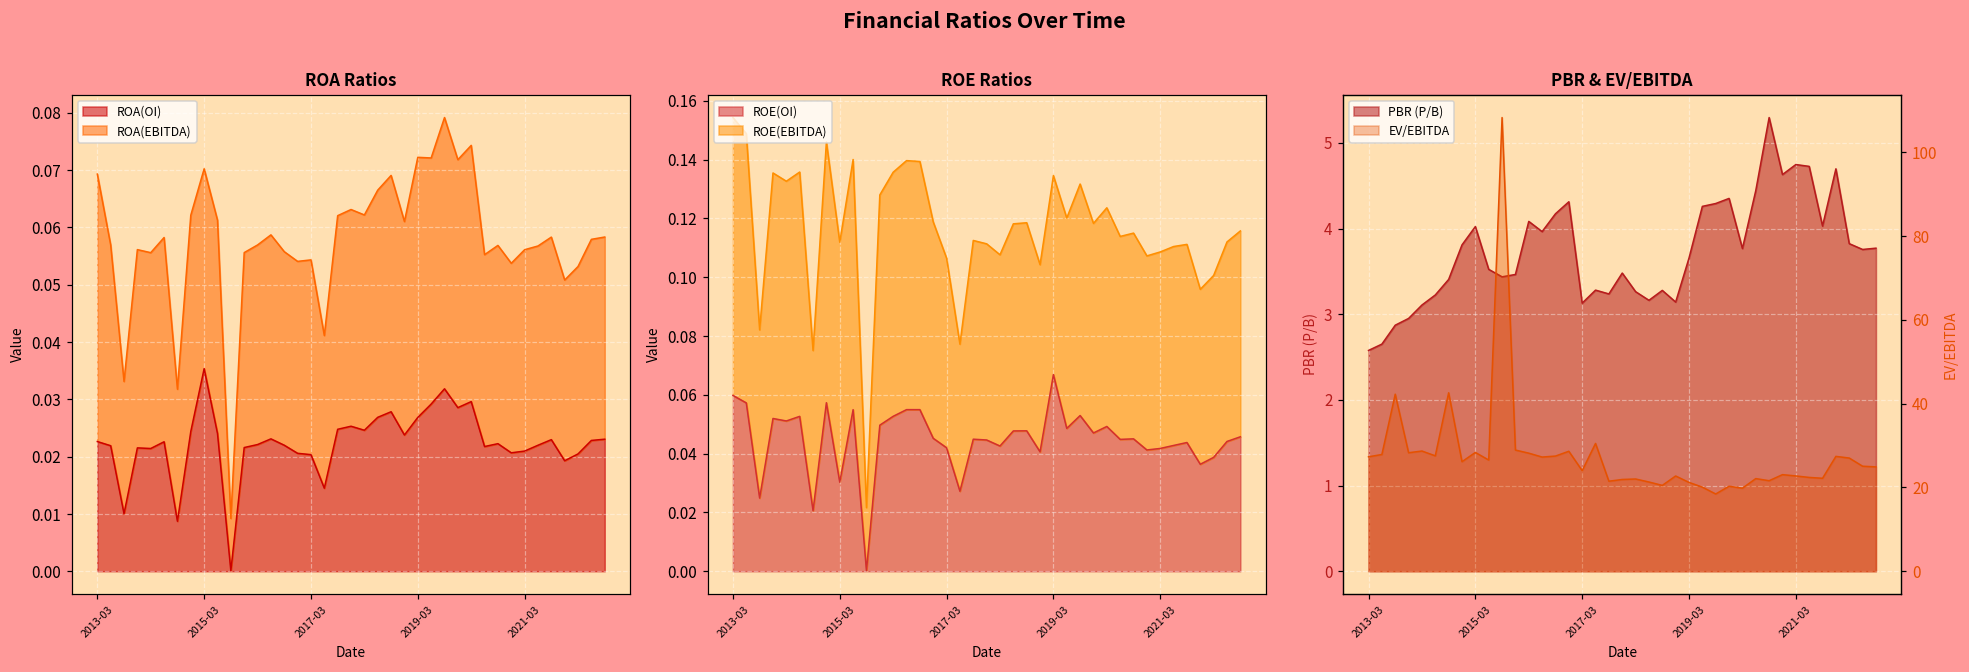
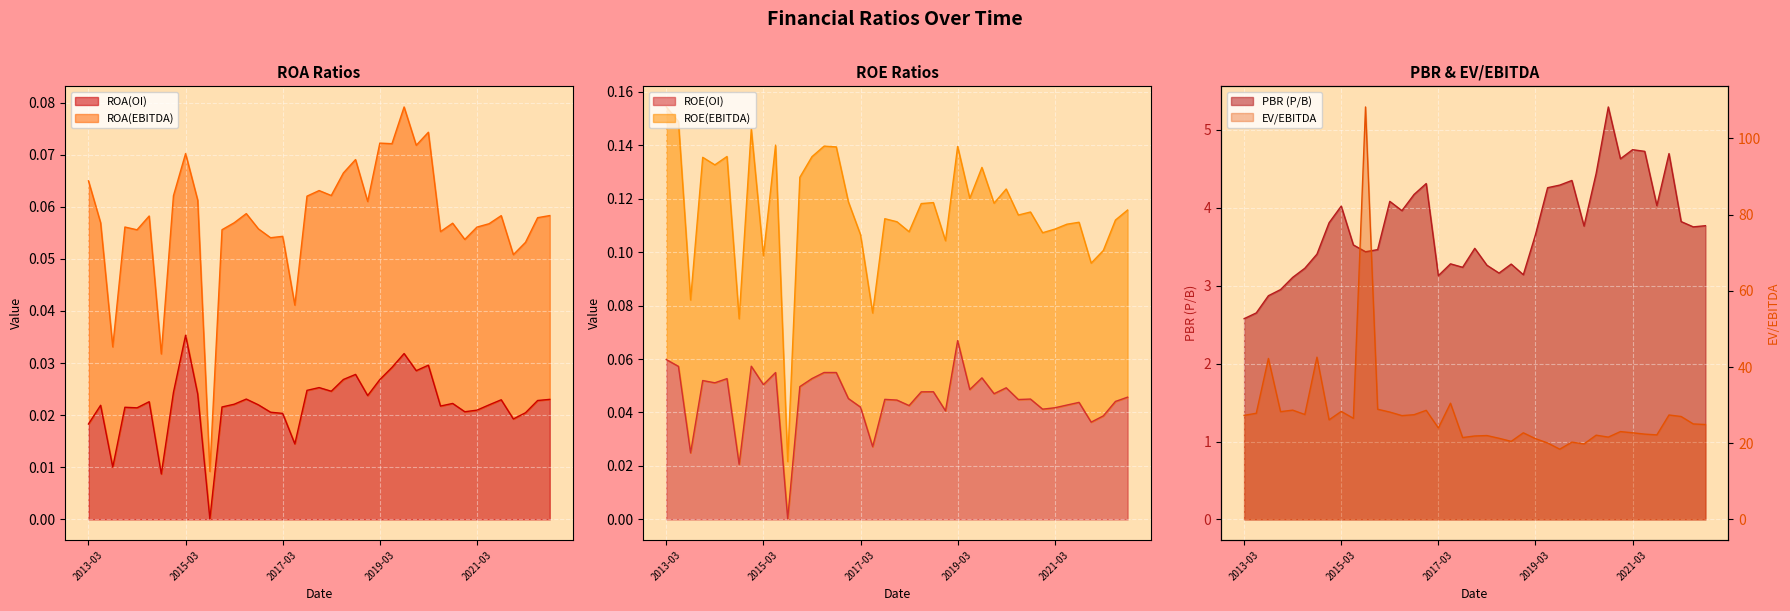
ROA Ratios, ROA(OI), 2013-03: 0.023 -> 0.018
ROE Ratios, ROE(OI), 2015-03: 0.030 -> 0.050
ROE Ratios, ROE(EBITDA), 2015-03: 0.082 -> 0.048
ROE Ratios, ROE(EBITDA), 2019-03: 0.068 -> 0.073
